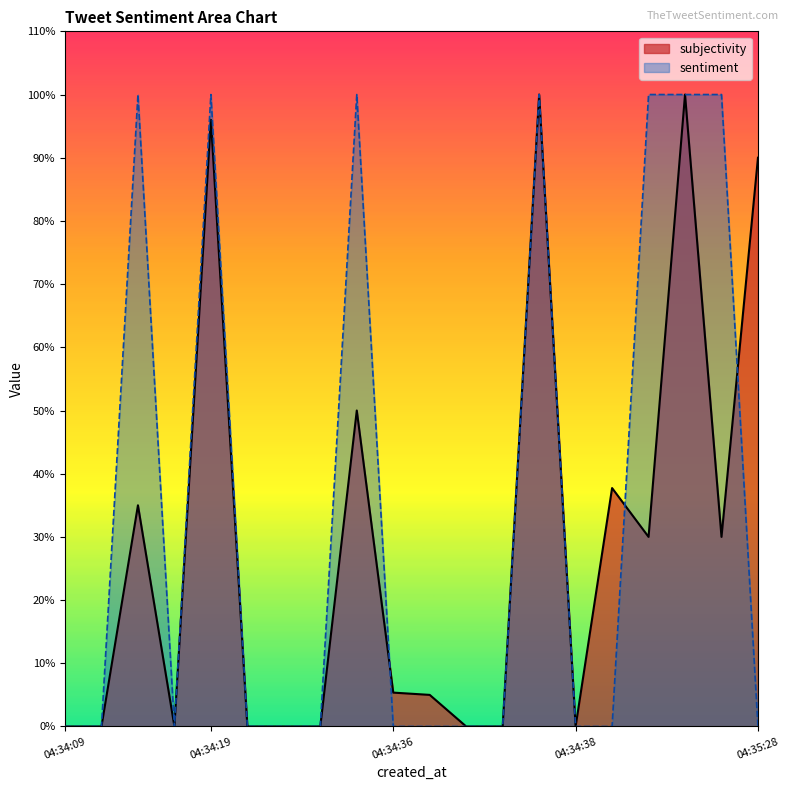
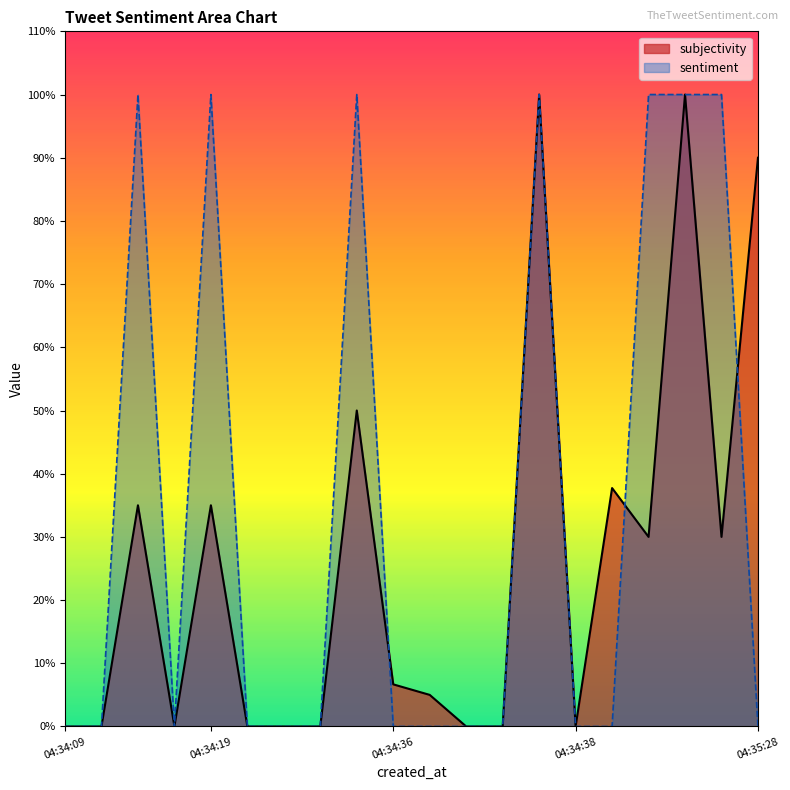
subjectivity, 04:34:19: 96% -> 35%
subjectivity, 04:34:36: 5% -> 7%
